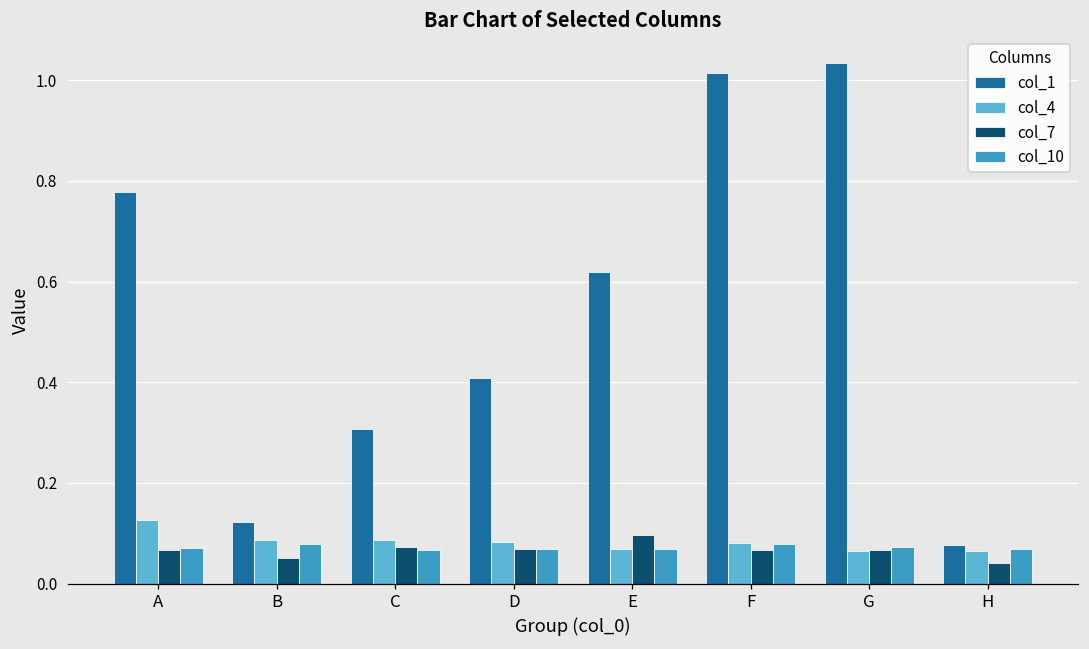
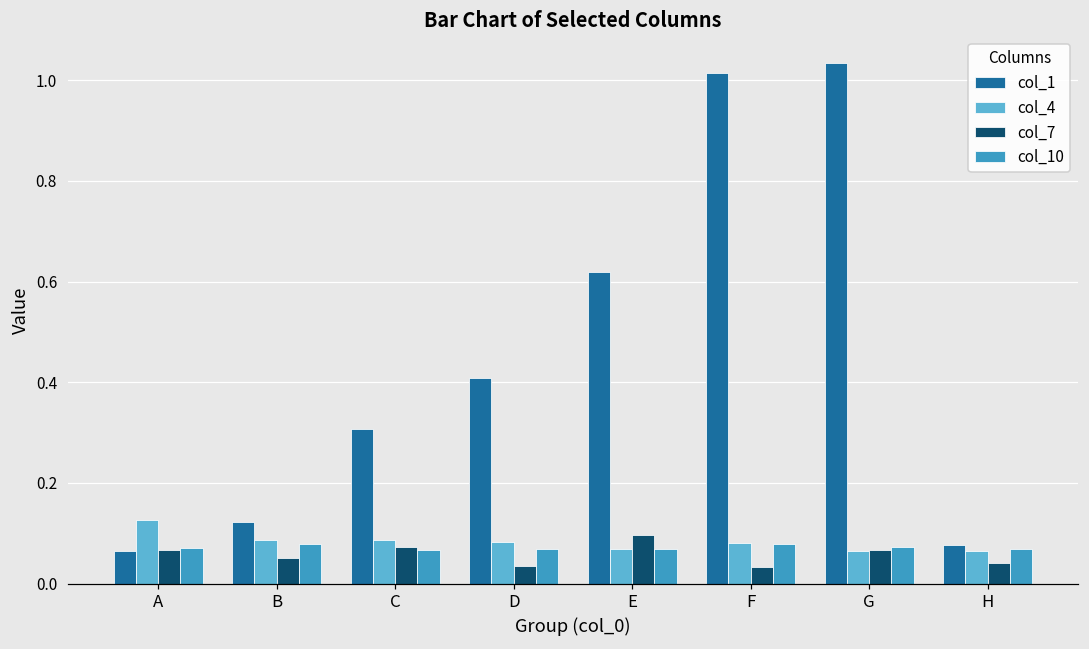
col_1, A: 0.78 -> 0.06
col_7, D: 0.07 -> 0.03
col_7, F: 0.07 -> 0.03
